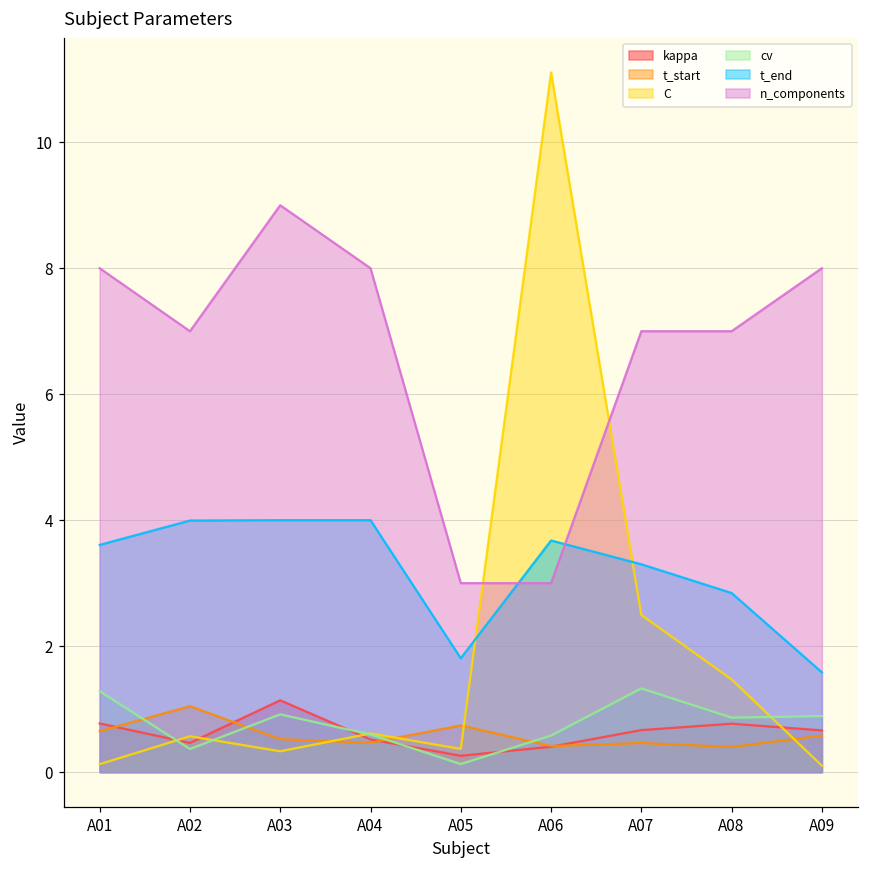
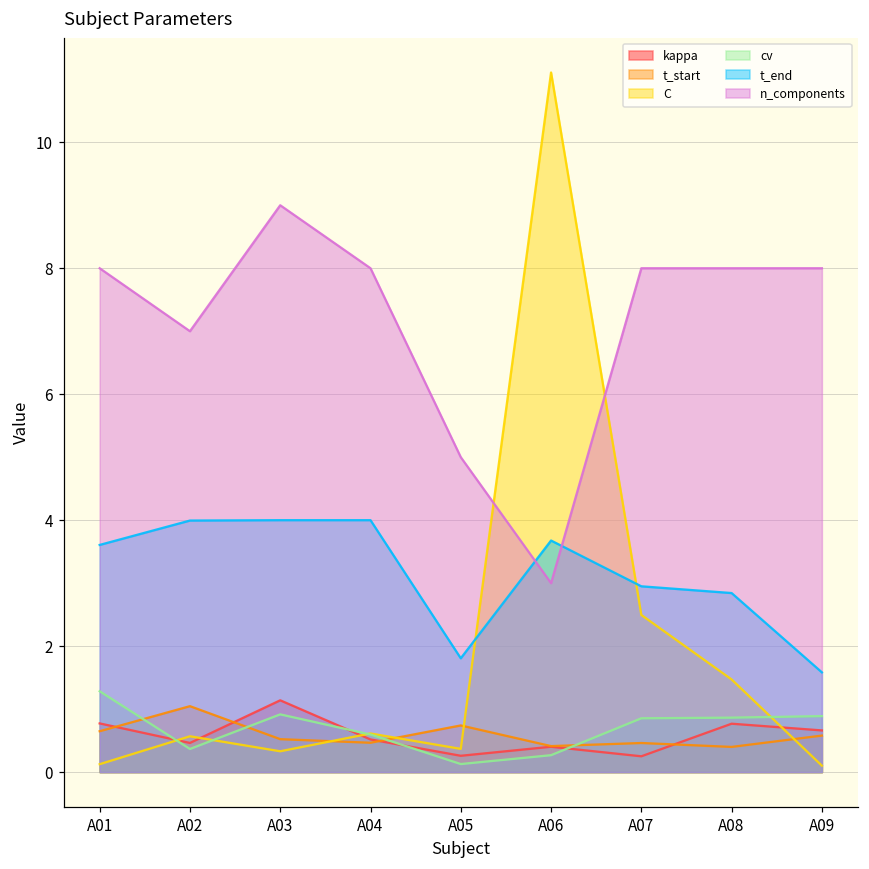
n_components, A05: 3 -> 5
cv, A06: 0.6 -> 0.3
kappa, A07: 0.7 -> 0.3
cv, A07: 1.3 -> 0.9
t_end, A07: 3.3 -> 3.0
n_components, A07: 7 -> 8
n_components, A08: 7 -> 8
